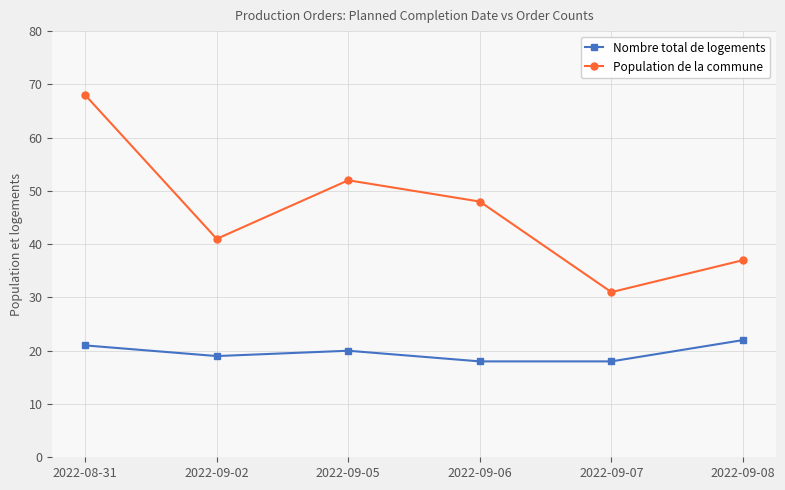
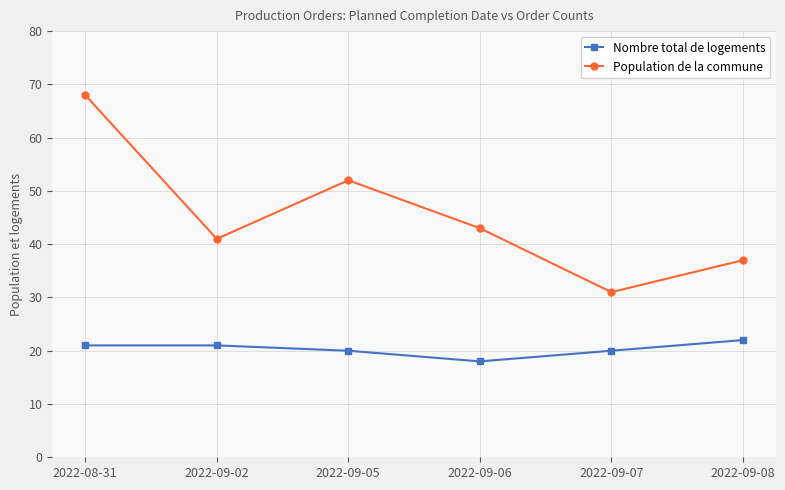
Nombre total de logements, 2022-09-02: 19 -> 21
Population de la commune, 2022-09-06: 48 -> 43
Nombre total de logements, 2022-09-07: 18 -> 20
